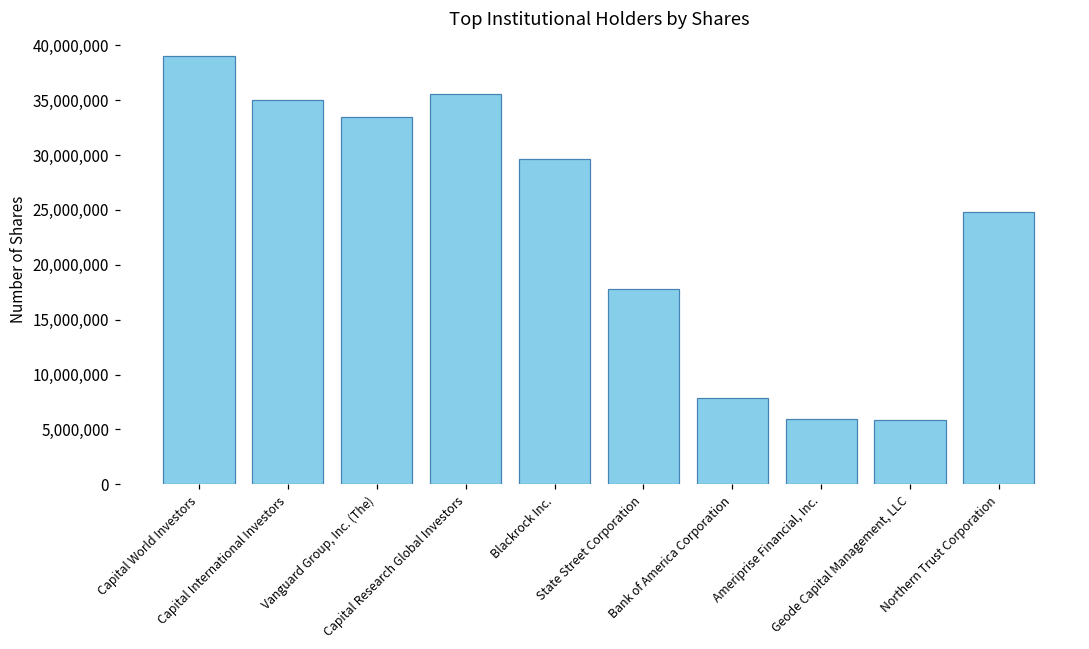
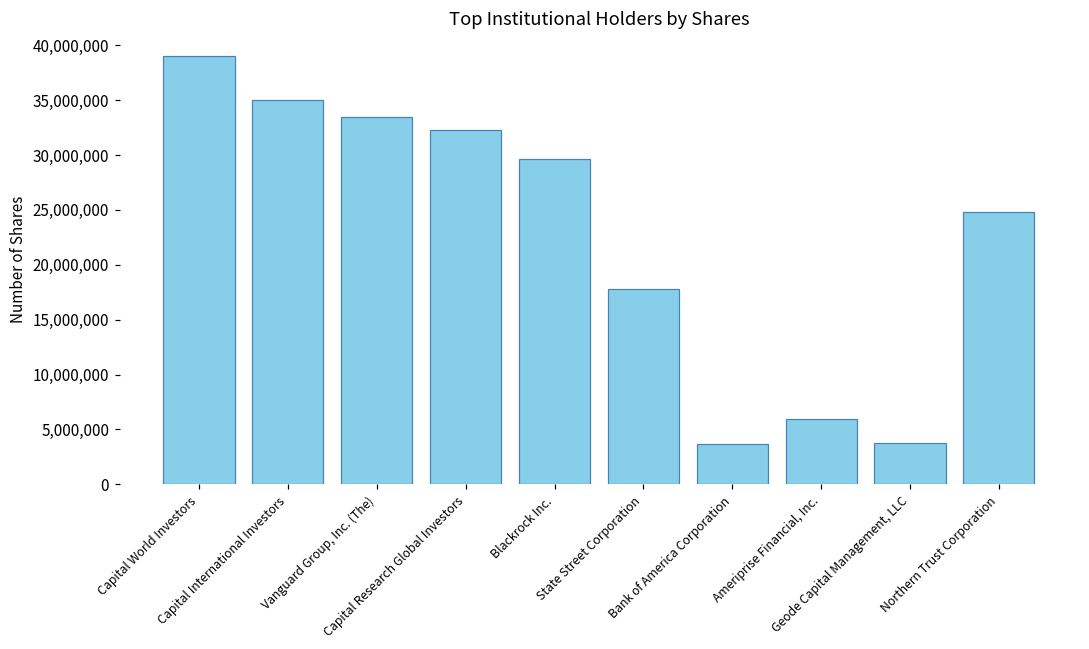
Capital Research Global Investors: 36,000,000 -> 32,000,000
Bank of America Corporation: 8,000,000 -> 4,000,000
Geode Capital Management, LLC: 6,000,000 -> 4,000,000
